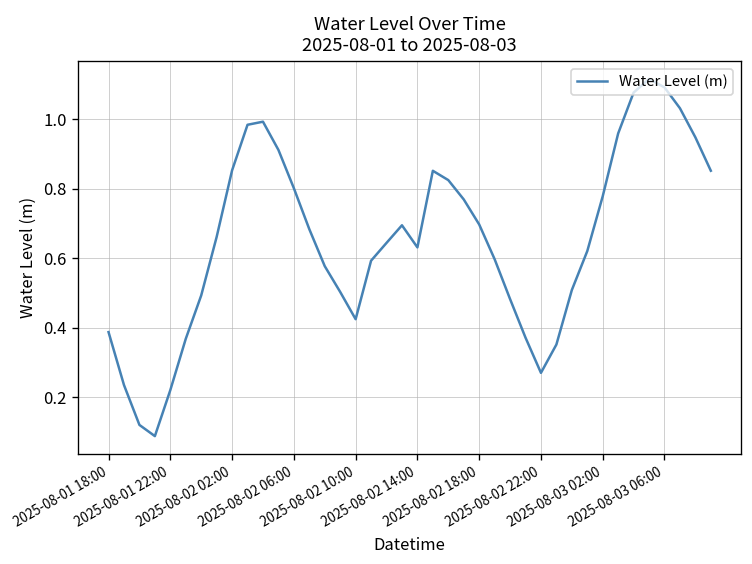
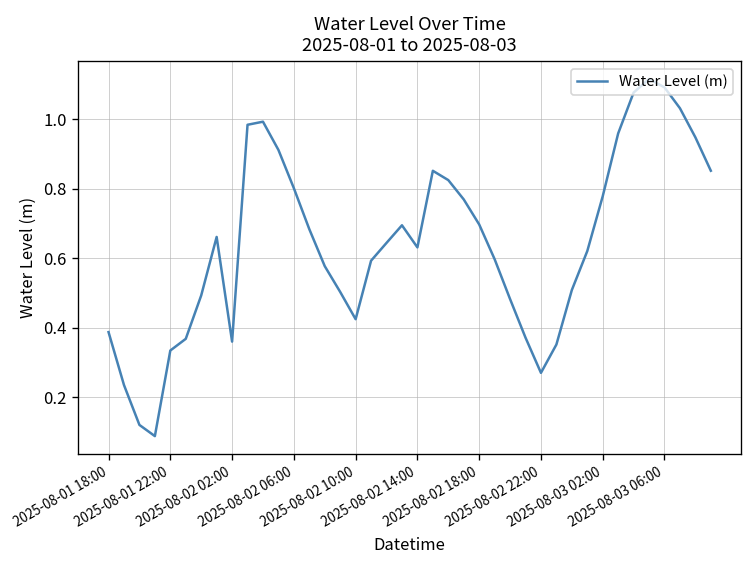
2025-08-01 22:00: 0.22 -> 0.33
2025-08-02 02:00: 0.85 -> 0.36
